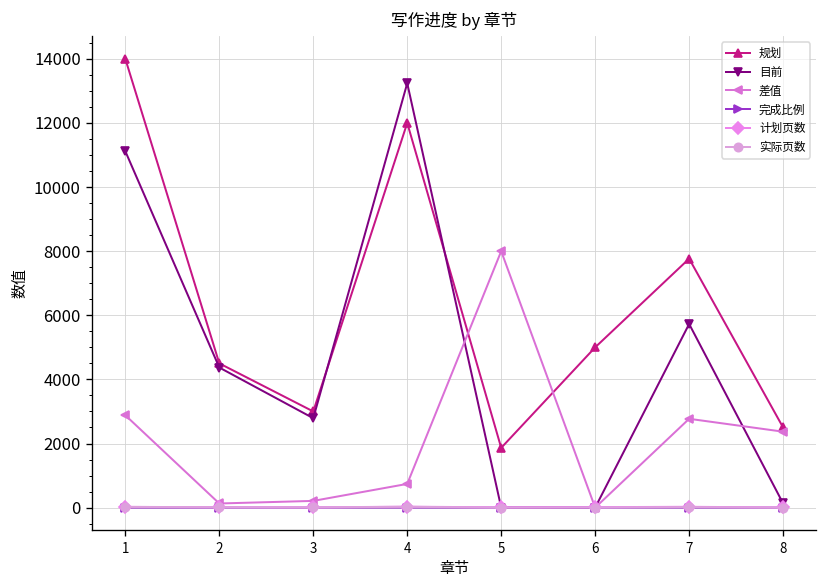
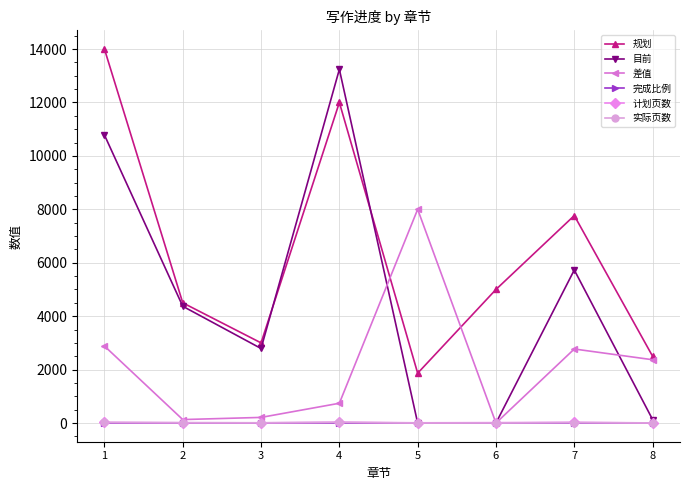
目前, 1: 11100 -> 10800
